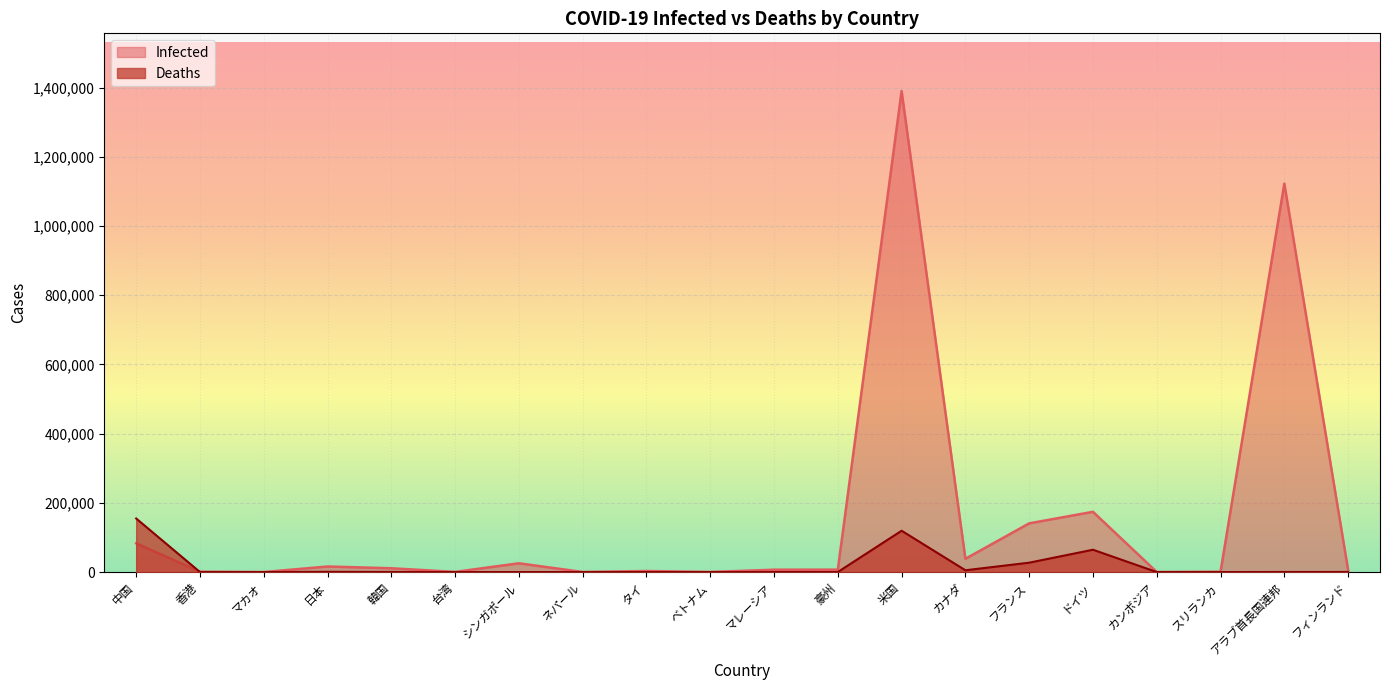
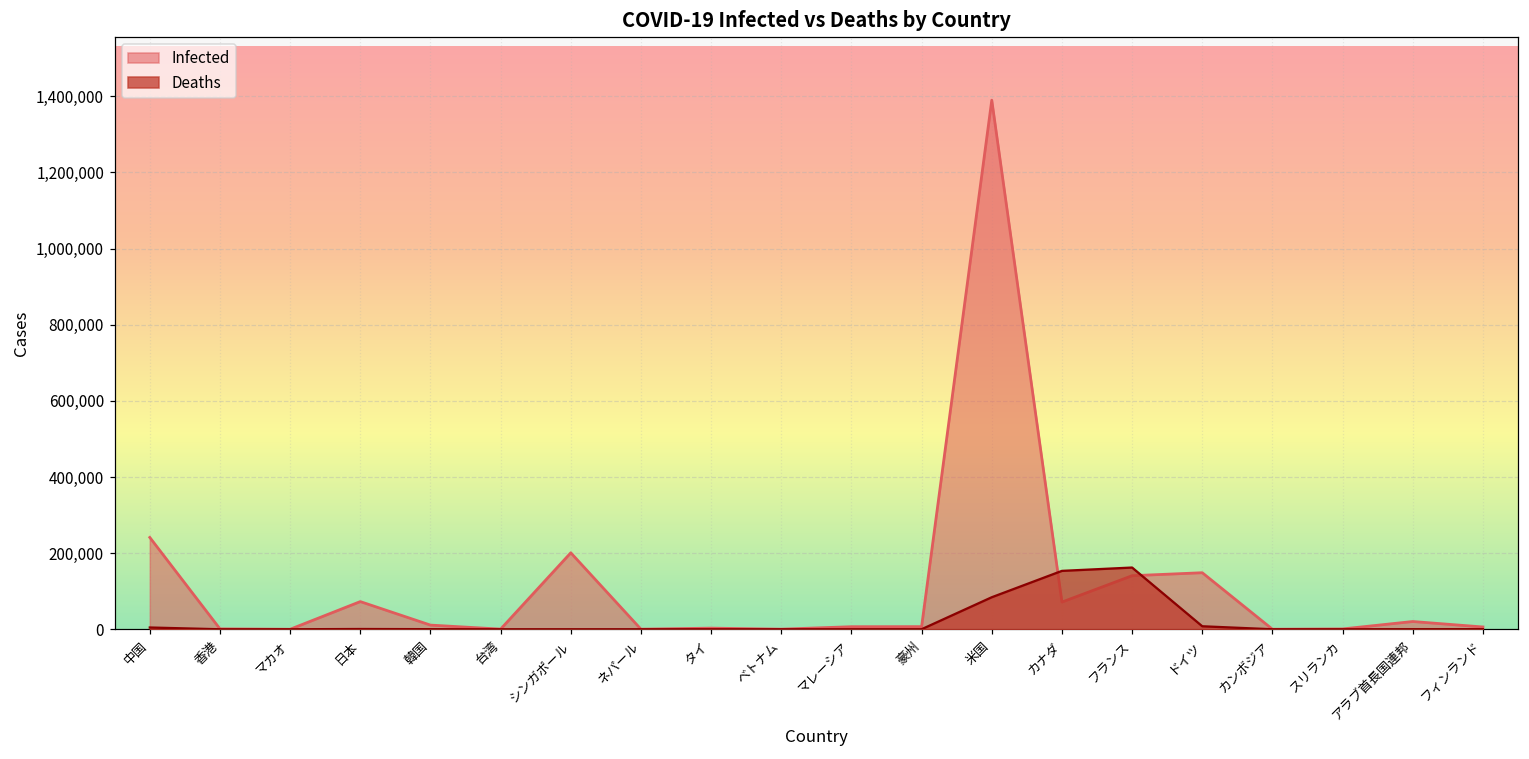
Infected, 中国: 80,000 -> 240,000
Deaths, 中国: 150,000 -> 0
Infected, 日本: 20,000 -> 70,000
Infected, シンガポール: 30,000 -> 200,000
Deaths, 米国: 120,000 -> 80,000
Infected, カナダ: 40,000 -> 70,000
Deaths, カナダ: 10,000 -> 150,000
Deaths, フランス: 30,000 -> 160,000
Infected, ドイツ: 170,000 -> 150,000
Deaths, ドイツ: 60,000 -> 10,000
Infected, アラブ首長国連邦: 1,120,000 -> 20,000
